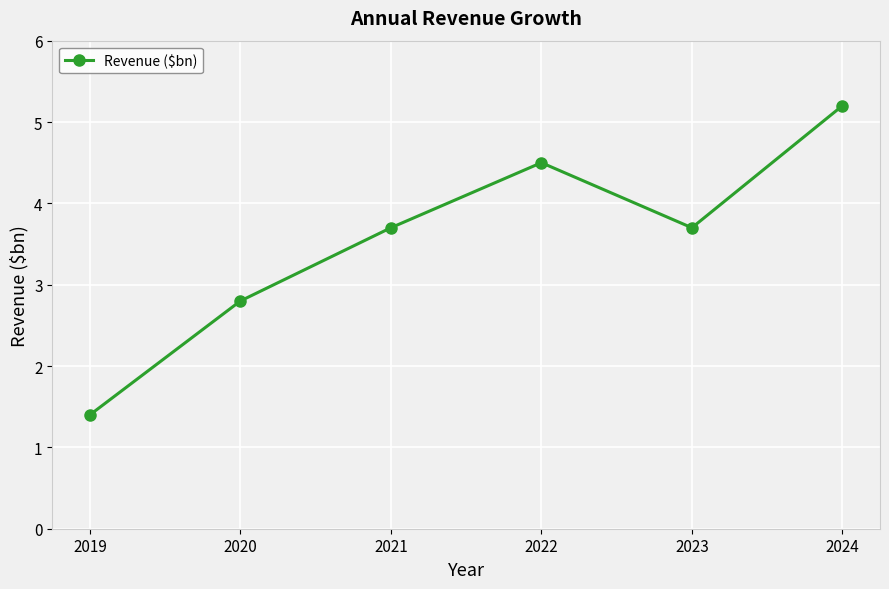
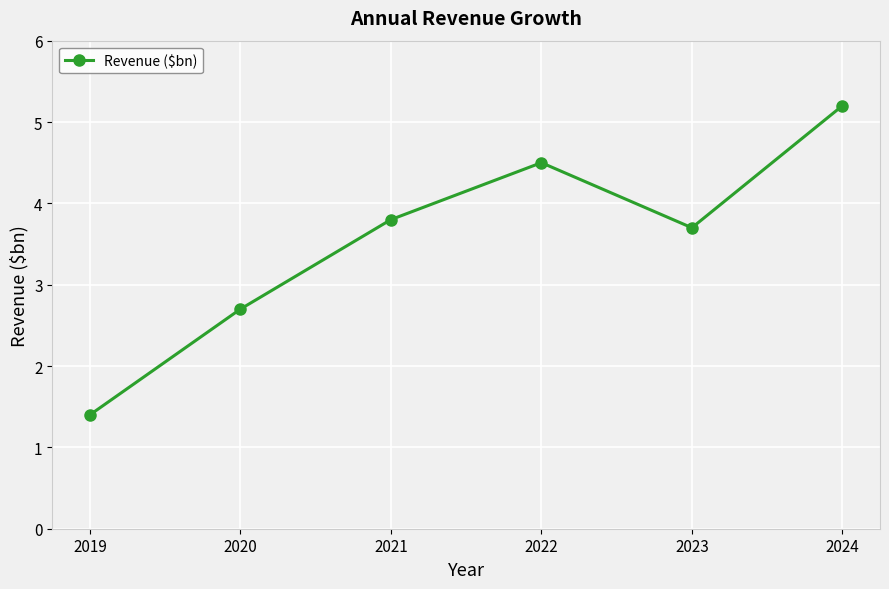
2020: 2.8 -> 2.7
2021: 3.7 -> 3.8
